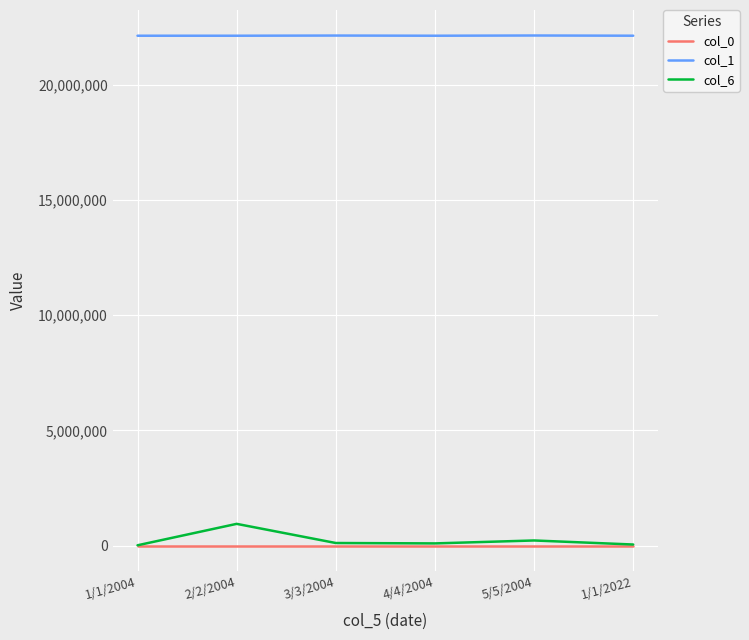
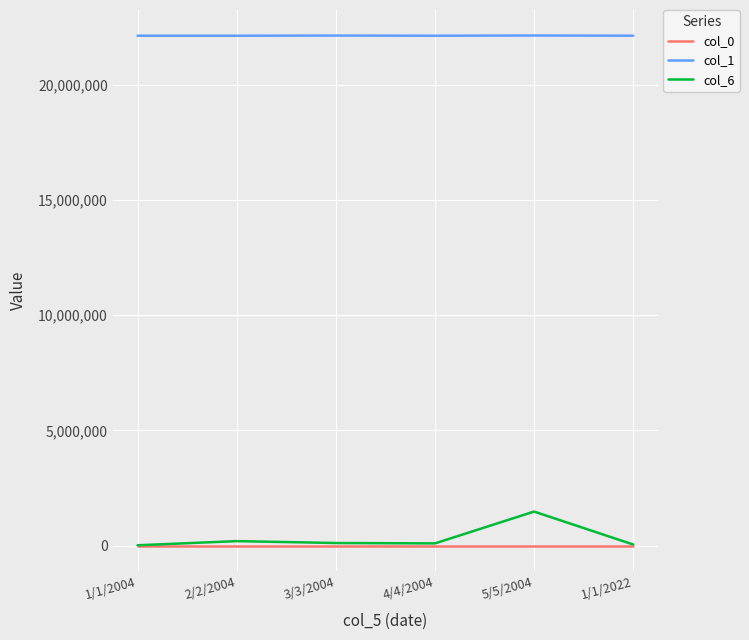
col_6, 2/2/2004: 900,000 -> 200,000
col_6, 5/5/2004: 200,000 -> 1,500,000
